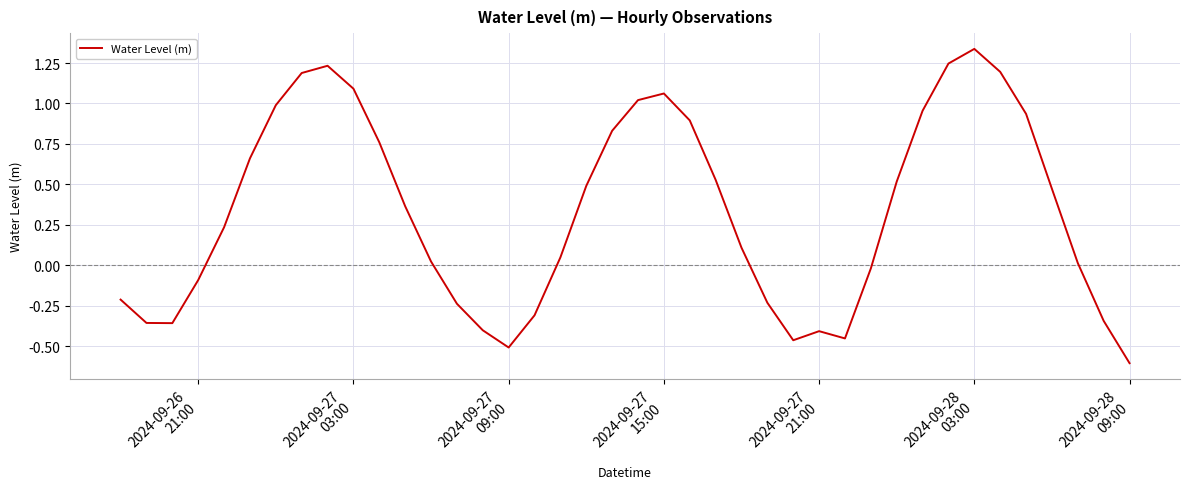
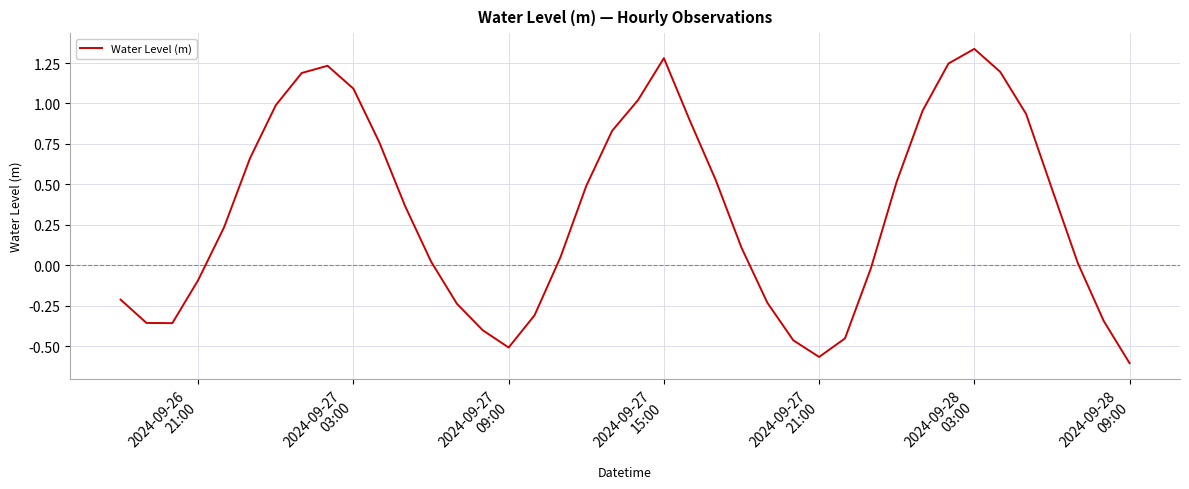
2024-09-27 15:00: 1.06 -> 1.28
2024-09-27 21:00: -0.41 -> -0.57
